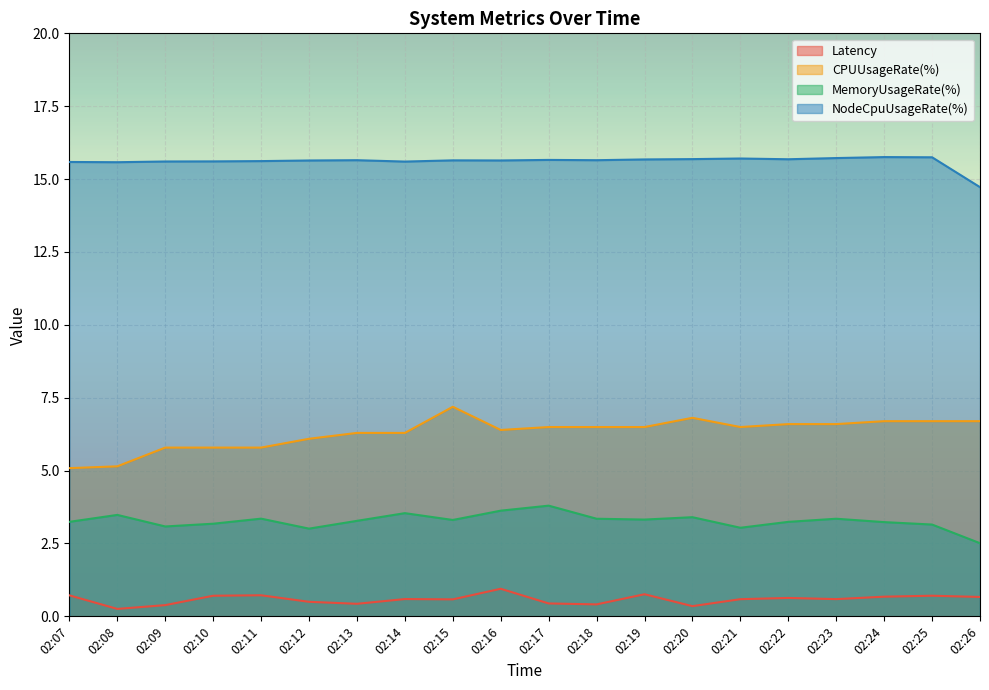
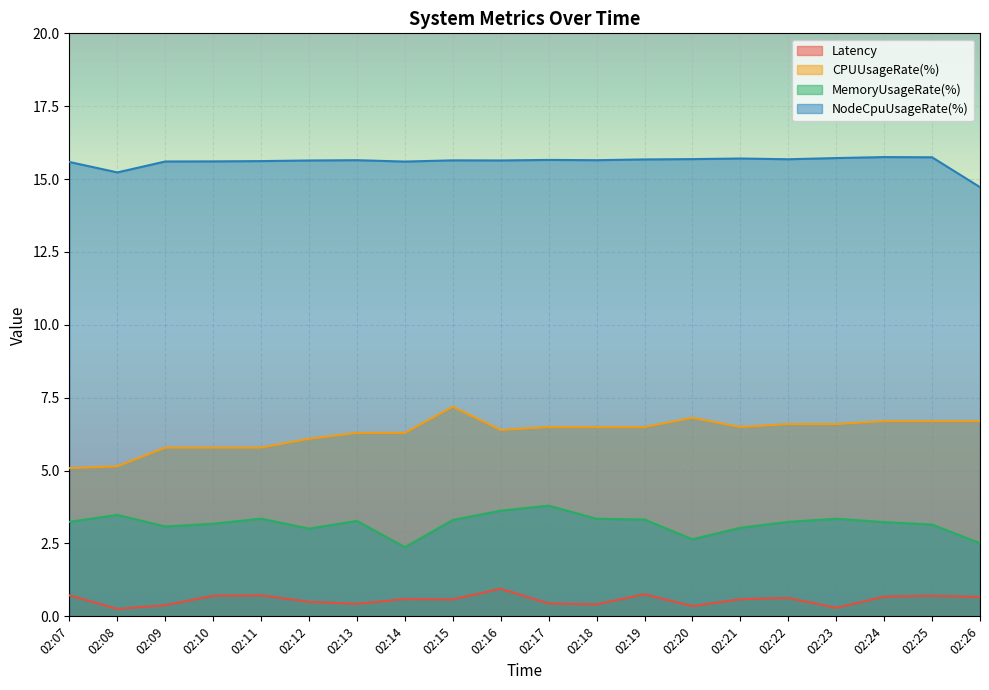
NodeCpuUsageRate(%), 02:08: 15.6 -> 15.2
MemoryUsageRate(%), 02:14: 3.5 -> 2.4
MemoryUsageRate(%), 02:20: 3.4 -> 2.6
Latency, 02:23: 0.6 -> 0.3
